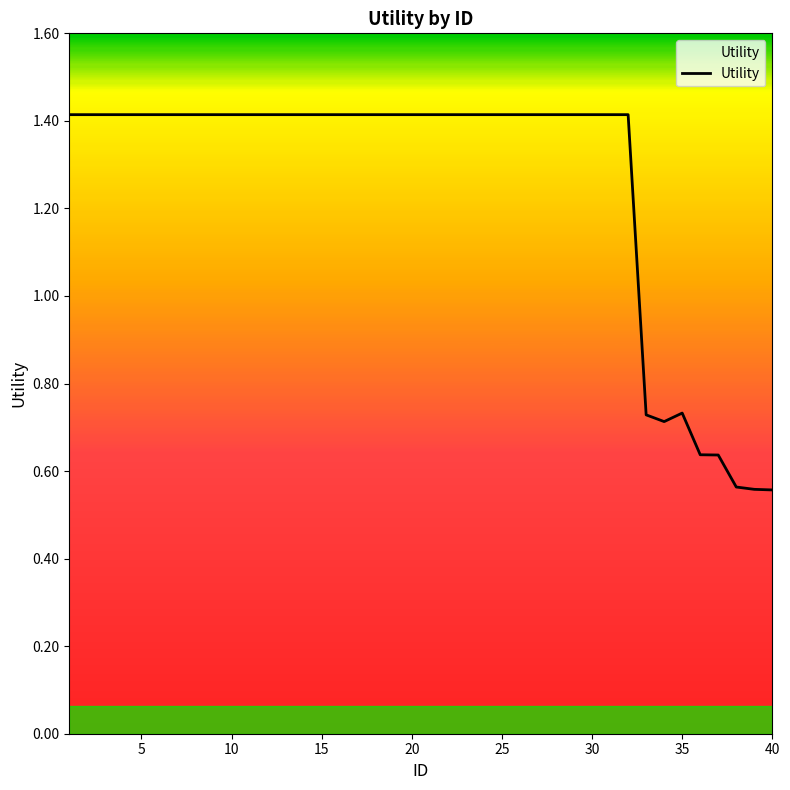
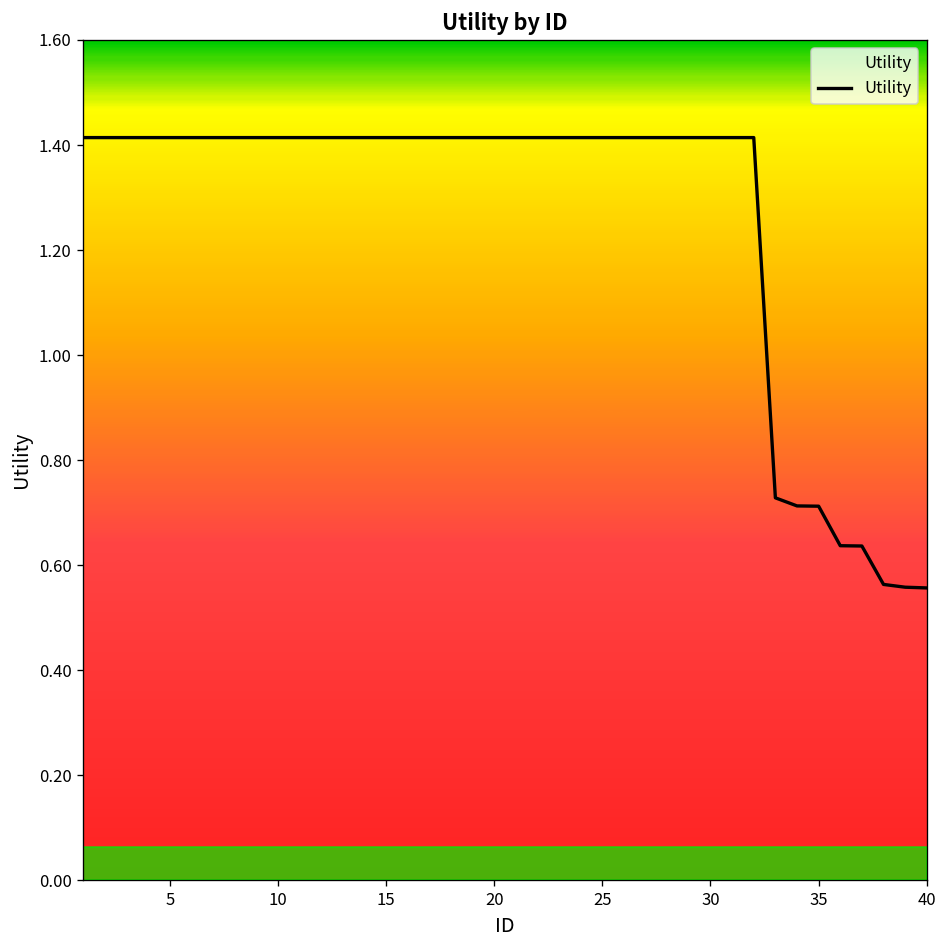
35: 0.73 -> 0.71
